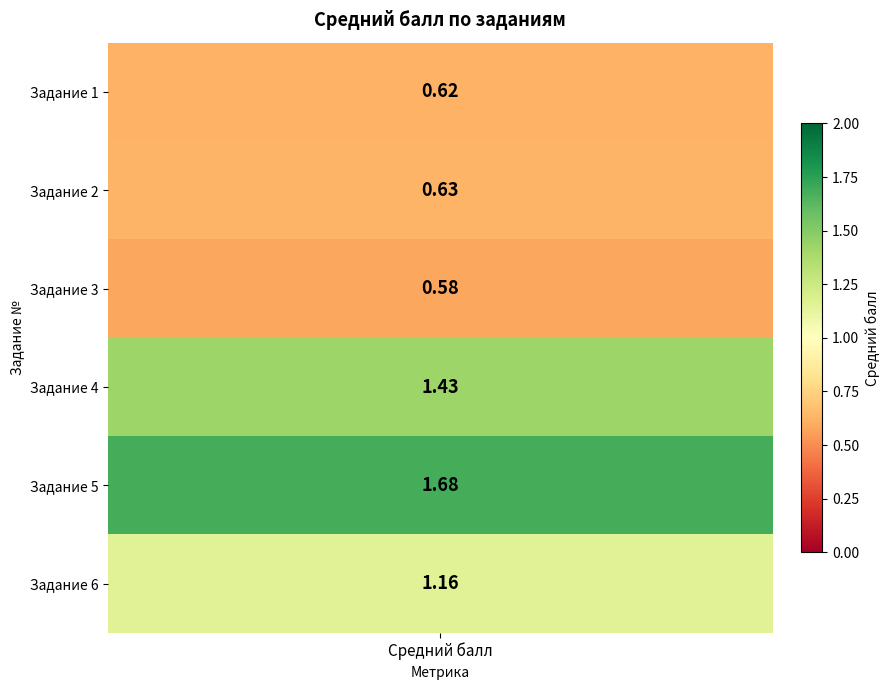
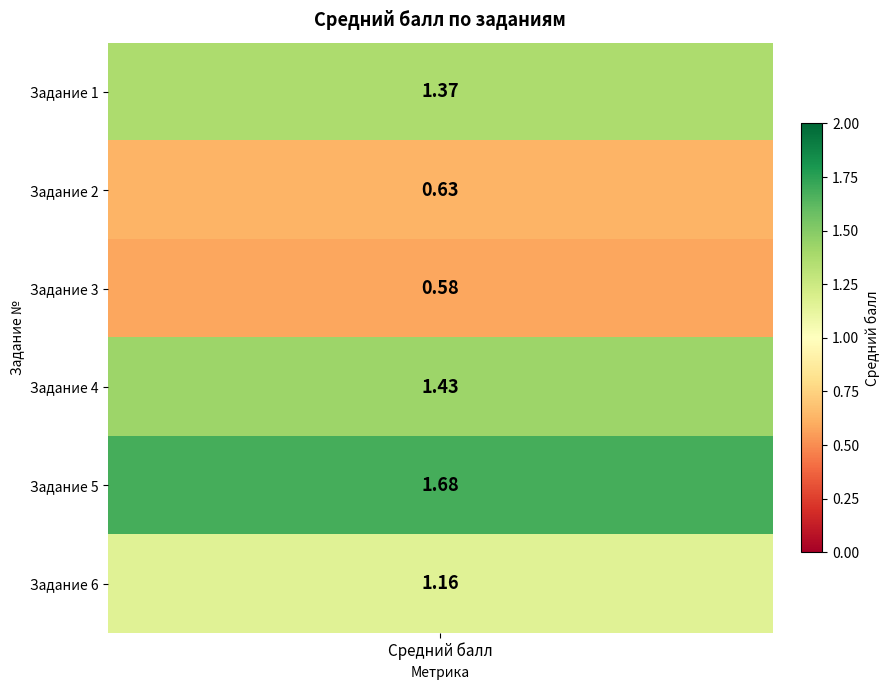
Задание 1, Средний балл: 0.62 -> 1.37
